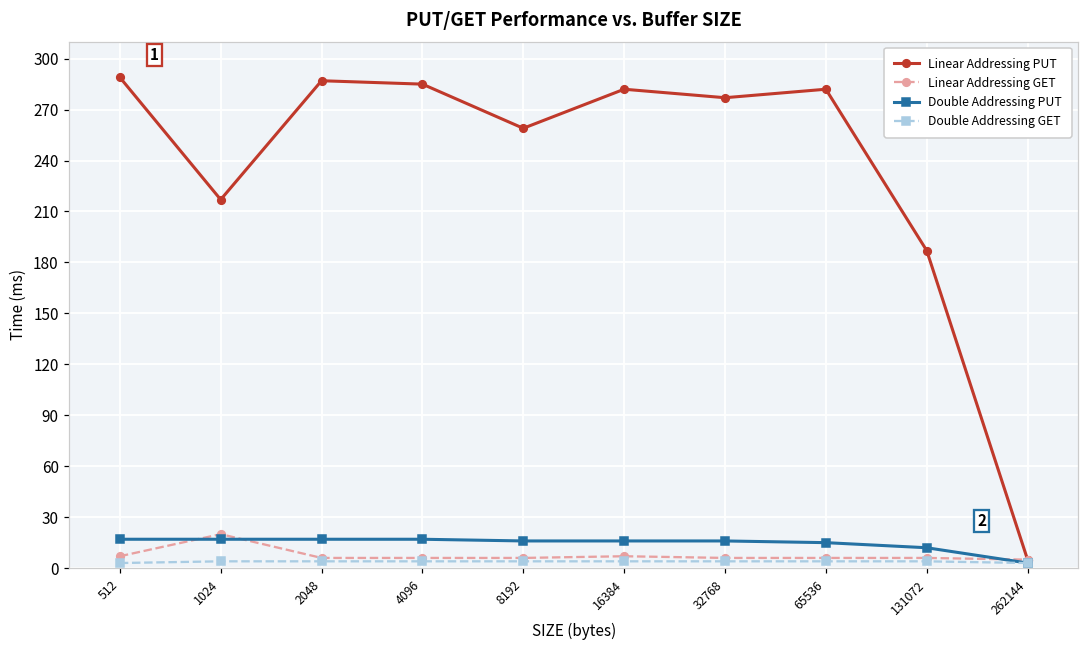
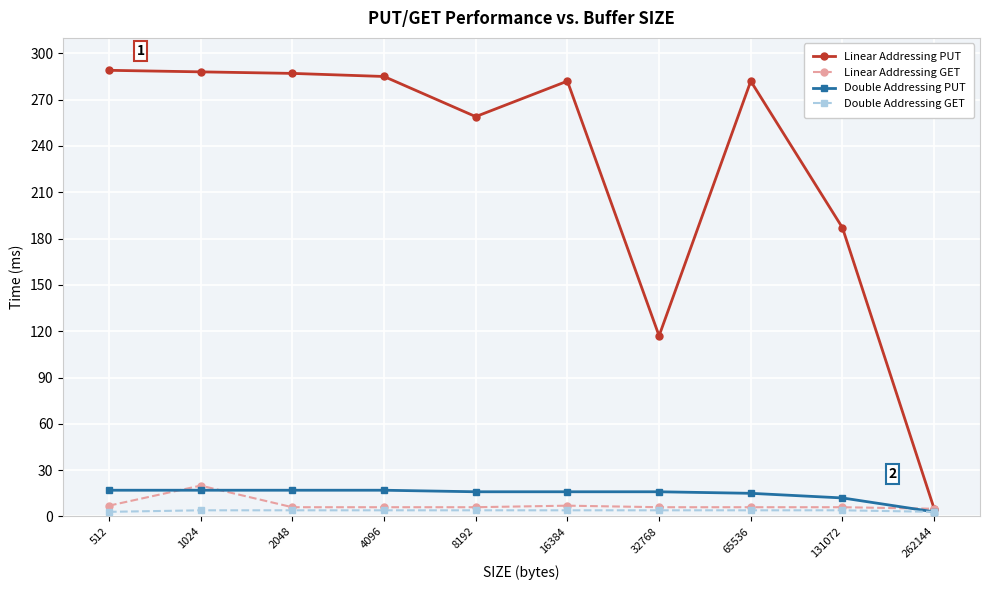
Linear Addressing PUT, 1024: 217 -> 288
Linear Addressing PUT, 32768: 277 -> 117
